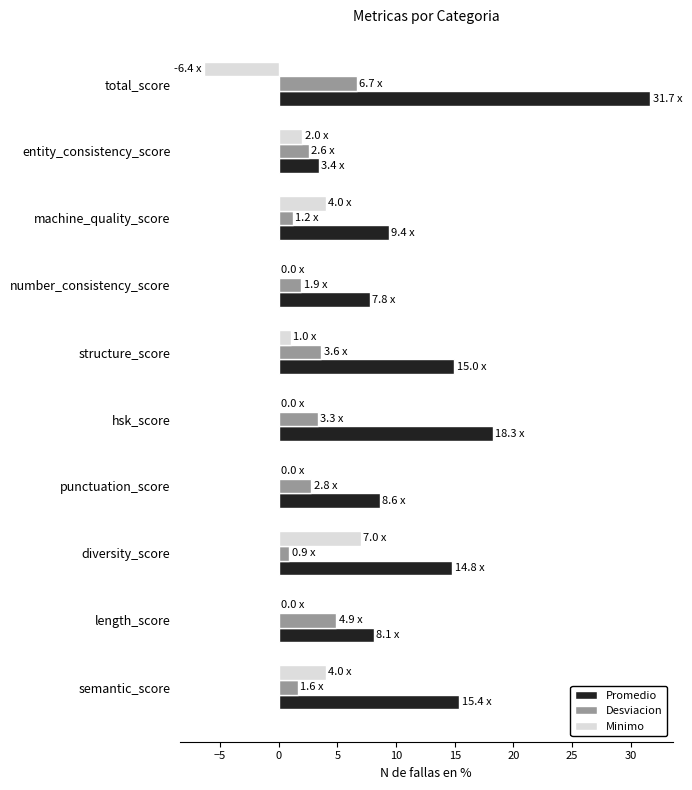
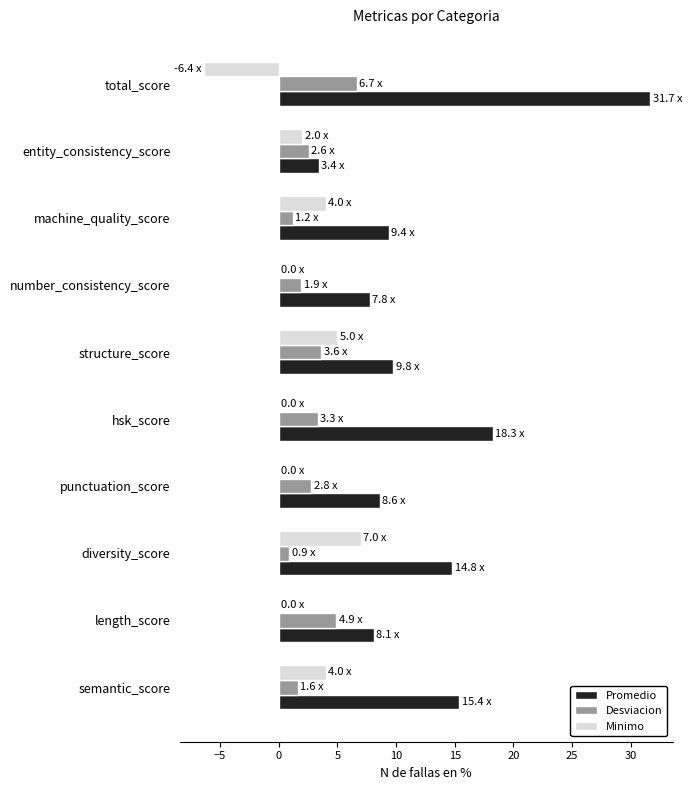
Minimo, structure_score: 1.0 -> 5.0
Promedio, structure_score: 15.0 -> 9.8
